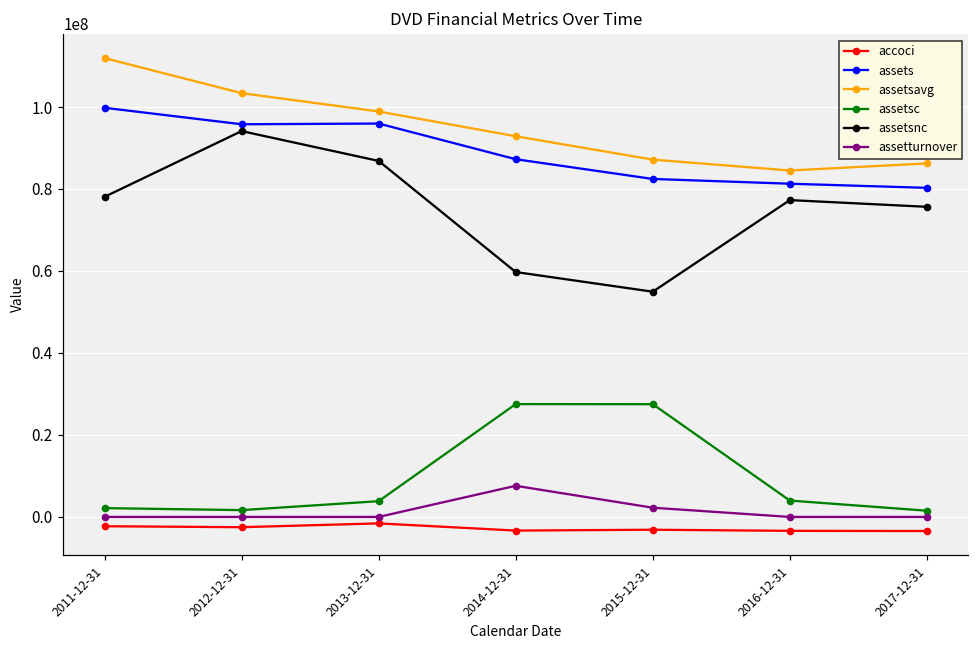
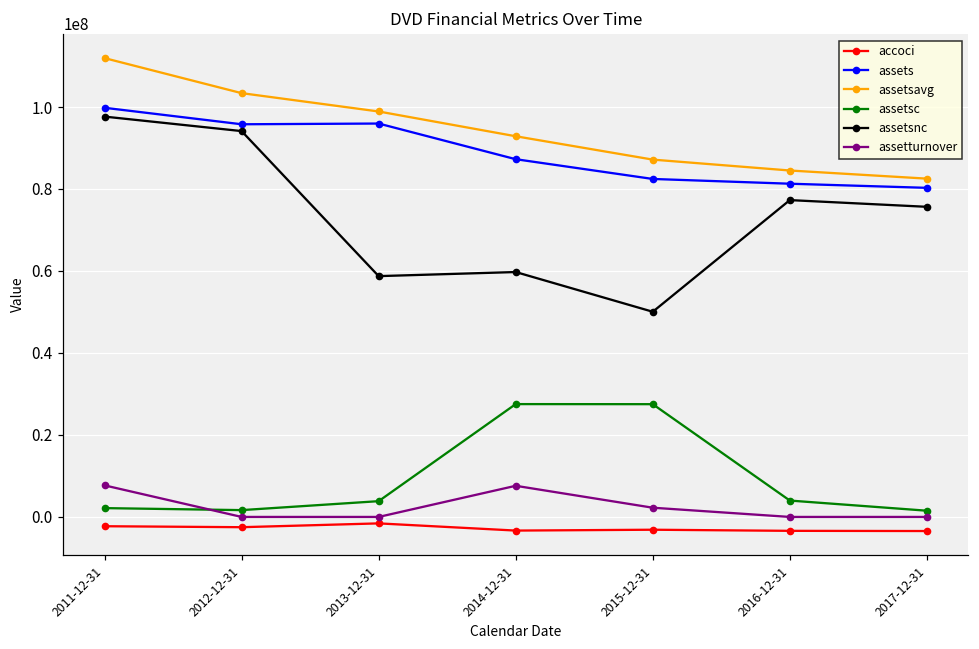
assetsnc, 2011-12-31: 78000000 -> 98000000
assetturnover, 2011-12-31: 0 -> 8000000
assetsnc, 2013-12-31: 87000000 -> 59000000
assetsnc, 2015-12-31: 55000000 -> 50000000
assetsavg, 2017-12-31: 86000000 -> 83000000
